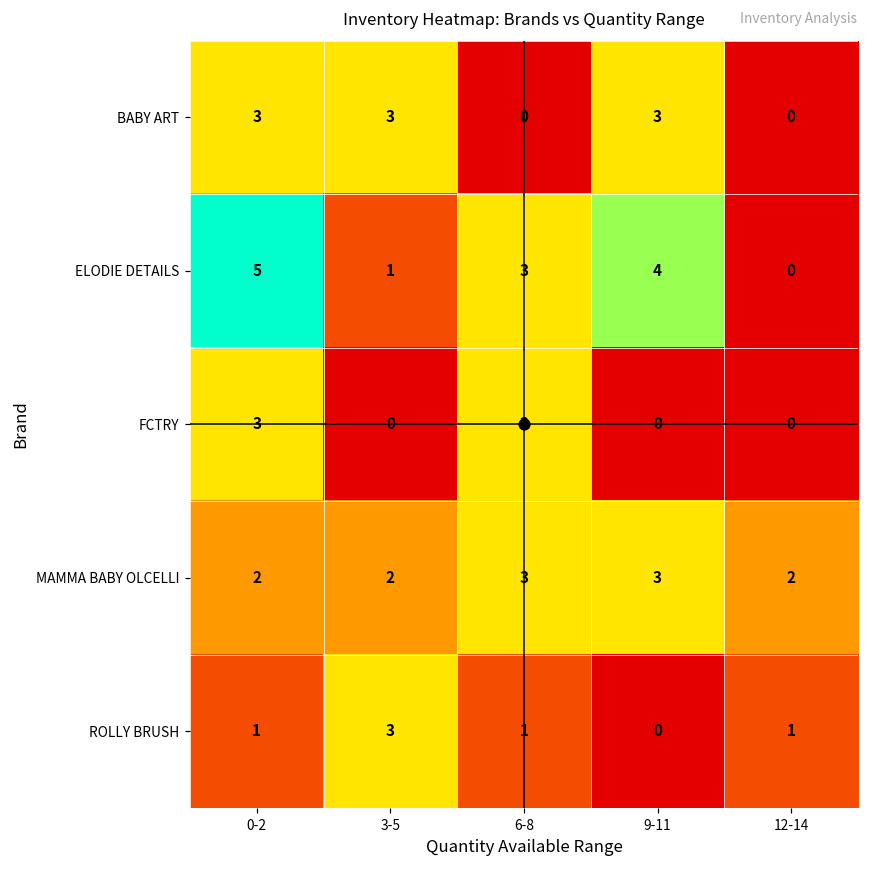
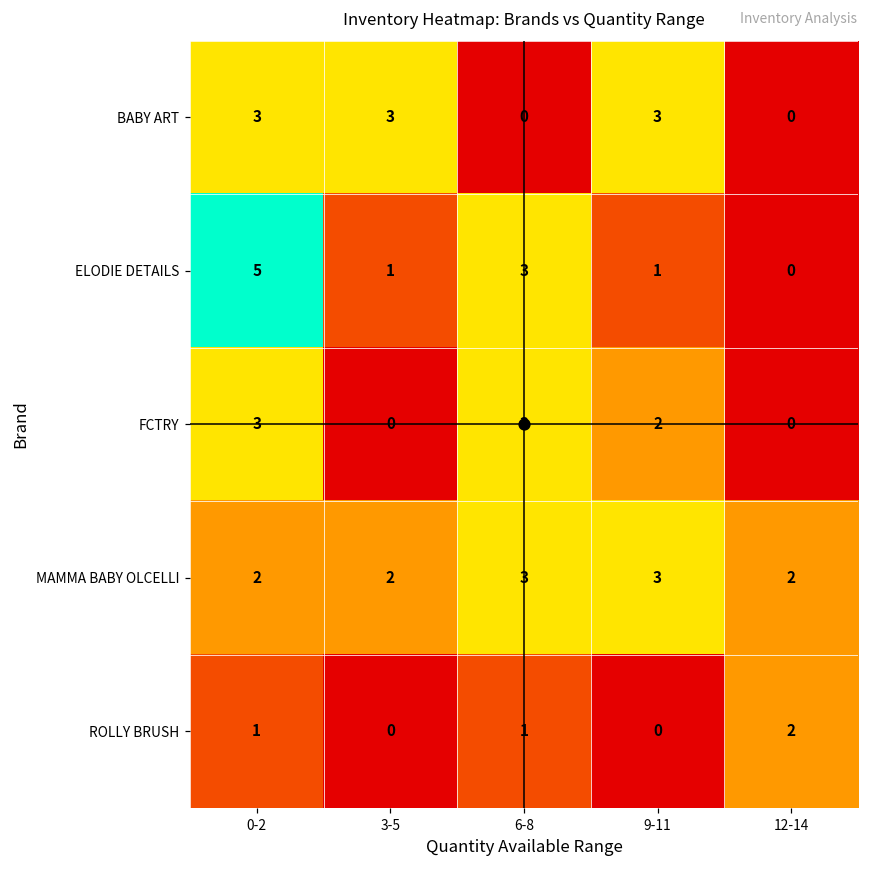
ELODIE DETAILS, 9-11: 4 -> 1
FCTRY, 9-11: 0 -> 2
ROLLY BRUSH, 3-5: 3 -> 0
ROLLY BRUSH, 12-14: 1 -> 2
